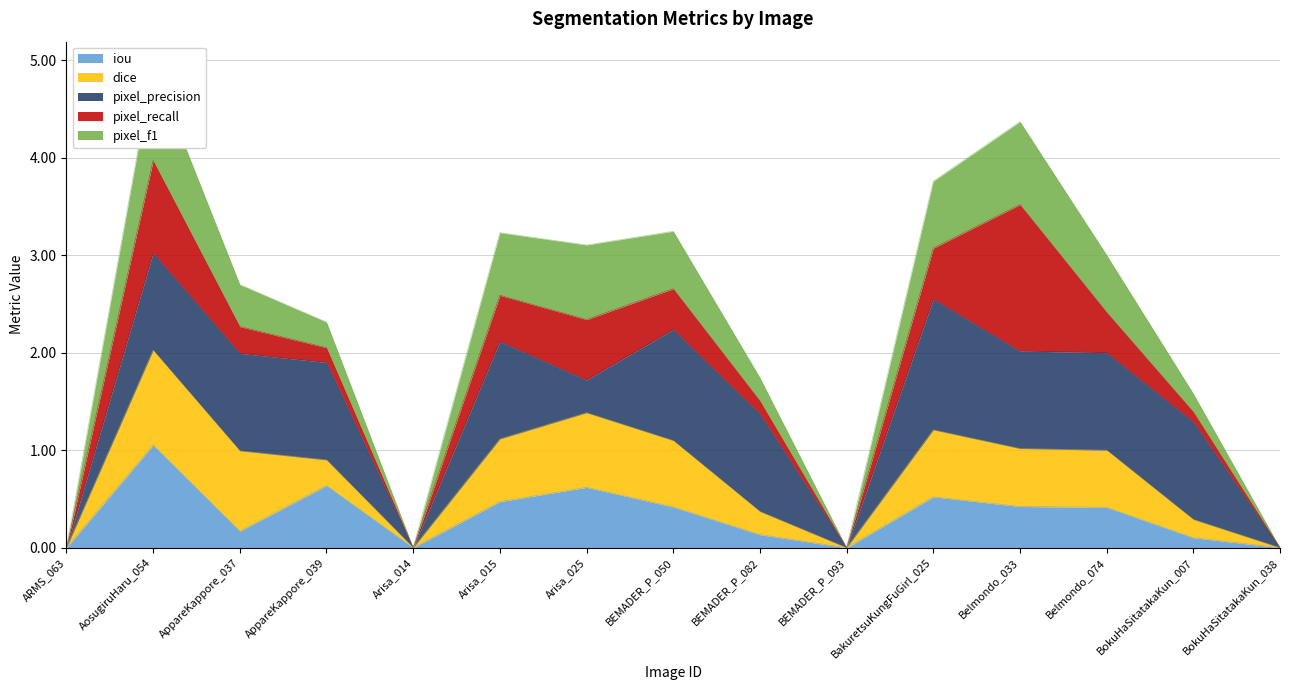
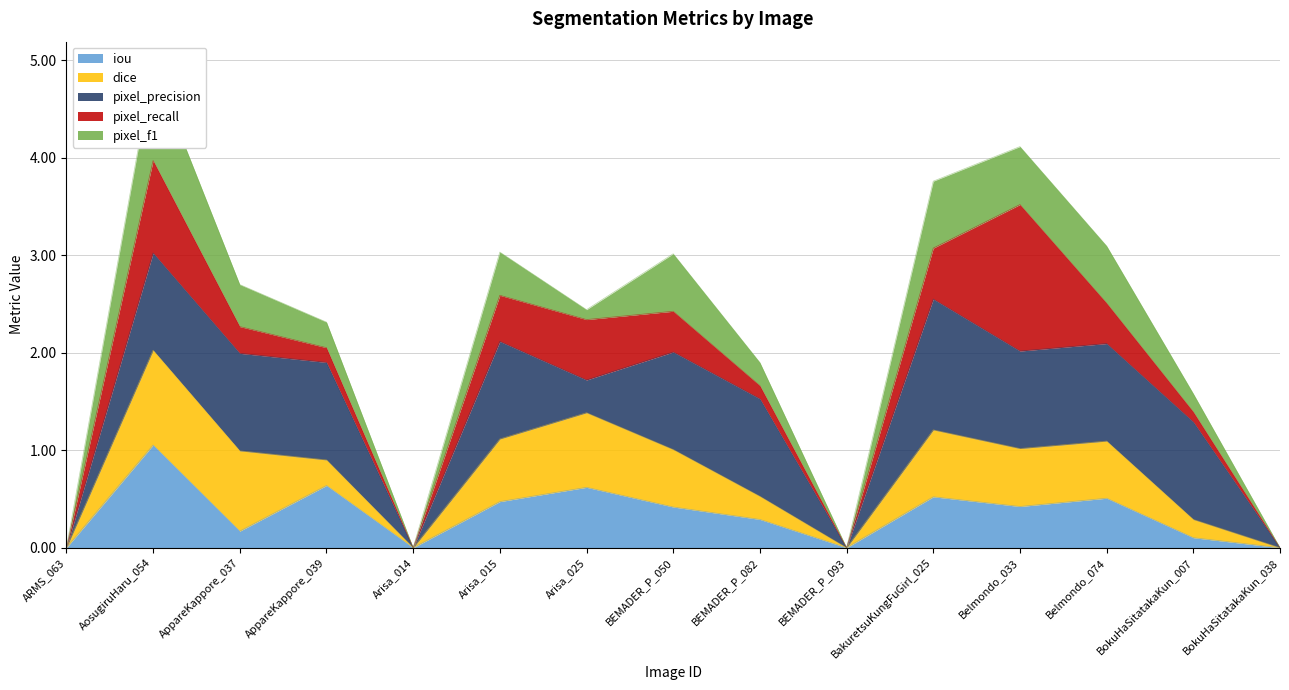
pixel_f1, Arisa_015: 0.6 -> 0.4
pixel_f1, Arisa_025: 0.8 -> 0.1
dice, BEMADER_P_050: 0.7 -> 0.6
pixel_precision, BEMADER_P_050: 1.1 -> 1.0
iou, BEMADER_P_082: 0.1 -> 0.3
pixel_f1, Belmondo_033: 0.9 -> 0.6
iou, Belmondo_074: 0.4 -> 0.5
